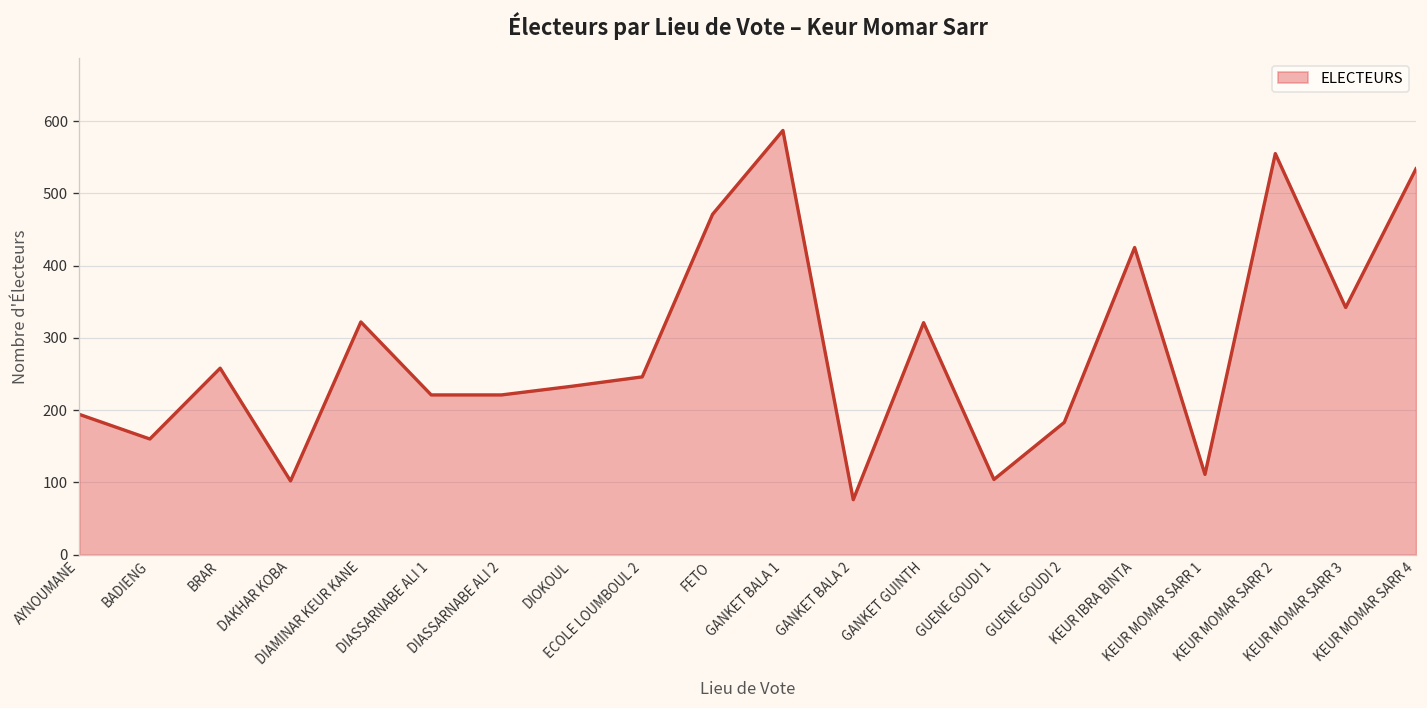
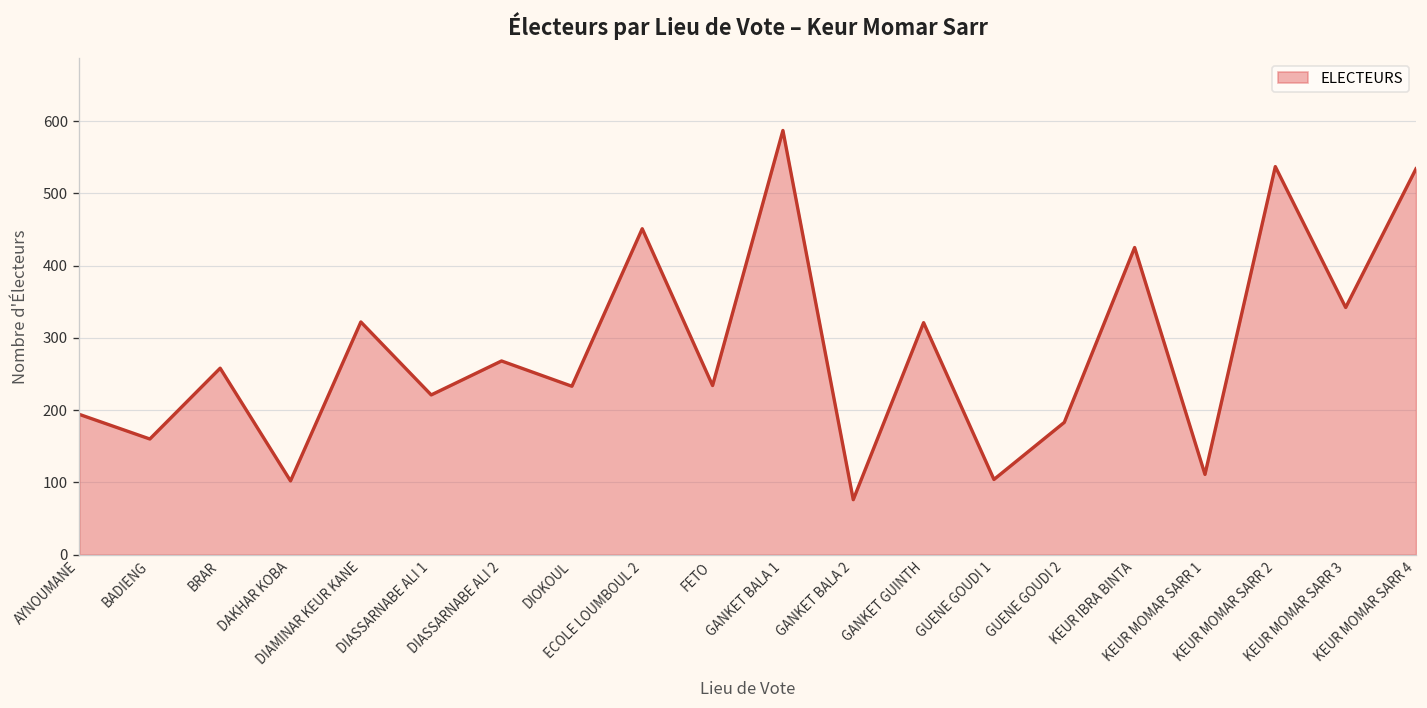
DIASSARNABE ALI 2: 220 -> 270
ECOLE LOUMBOUL 2: 250 -> 450
FETO: 470 -> 230
KEUR MOMAR SARR 2: 560 -> 540
